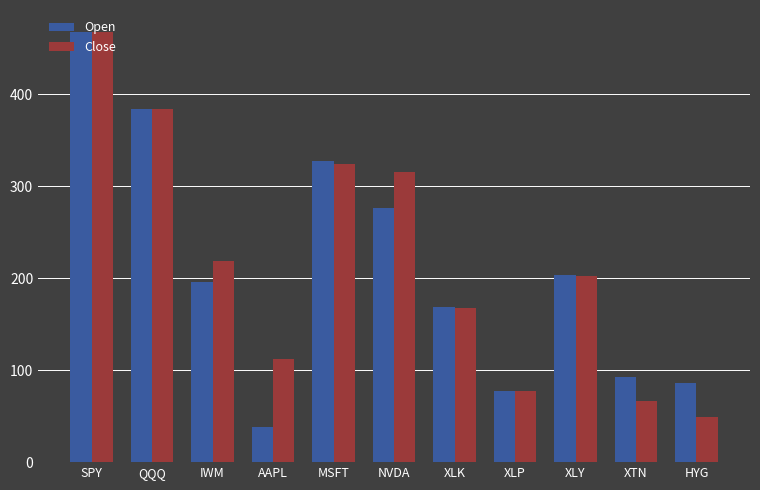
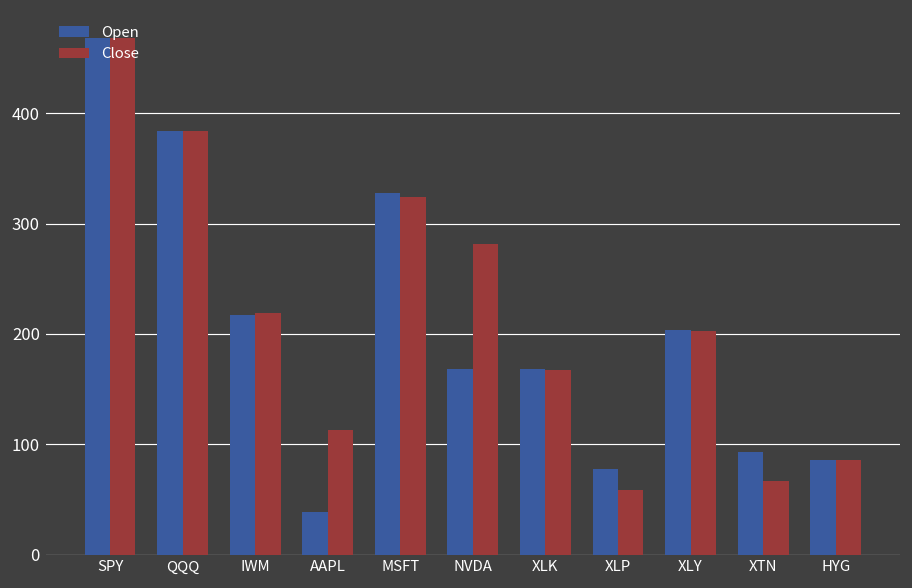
Open, IWM: 200 -> 220
Open, NVDA: 280 -> 170
Close, NVDA: 320 -> 280
Close, XLP: 80 -> 60
Close, HYG: 50 -> 90
